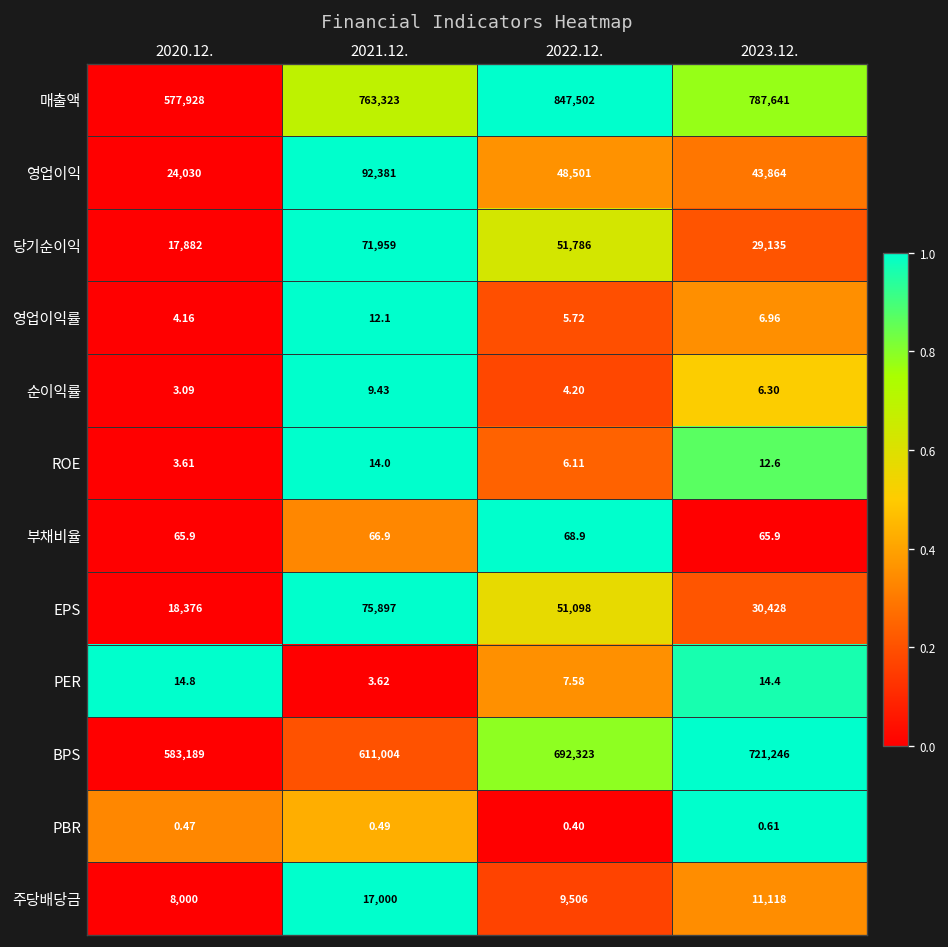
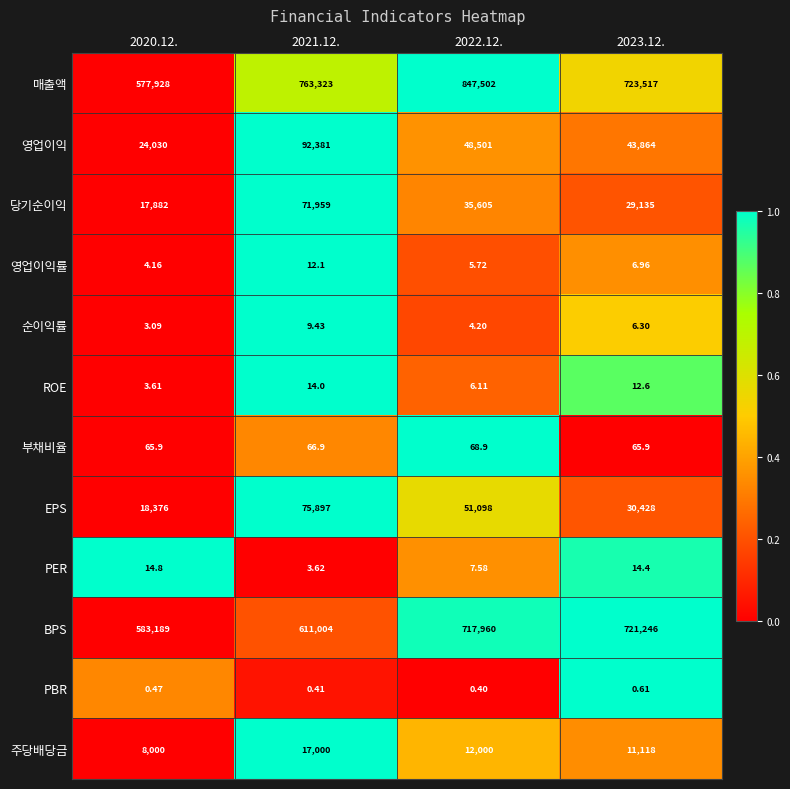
매출액, 2023.12.: 787,641 -> 723,517
당기순이익, 2022.12.: 51,786 -> 35,605
BPS, 2022.12.: 692,323 -> 717,960
PBR, 2021.12.: 0.49 -> 0.41
주당배당금, 2022.12.: 9,506 -> 12,000
